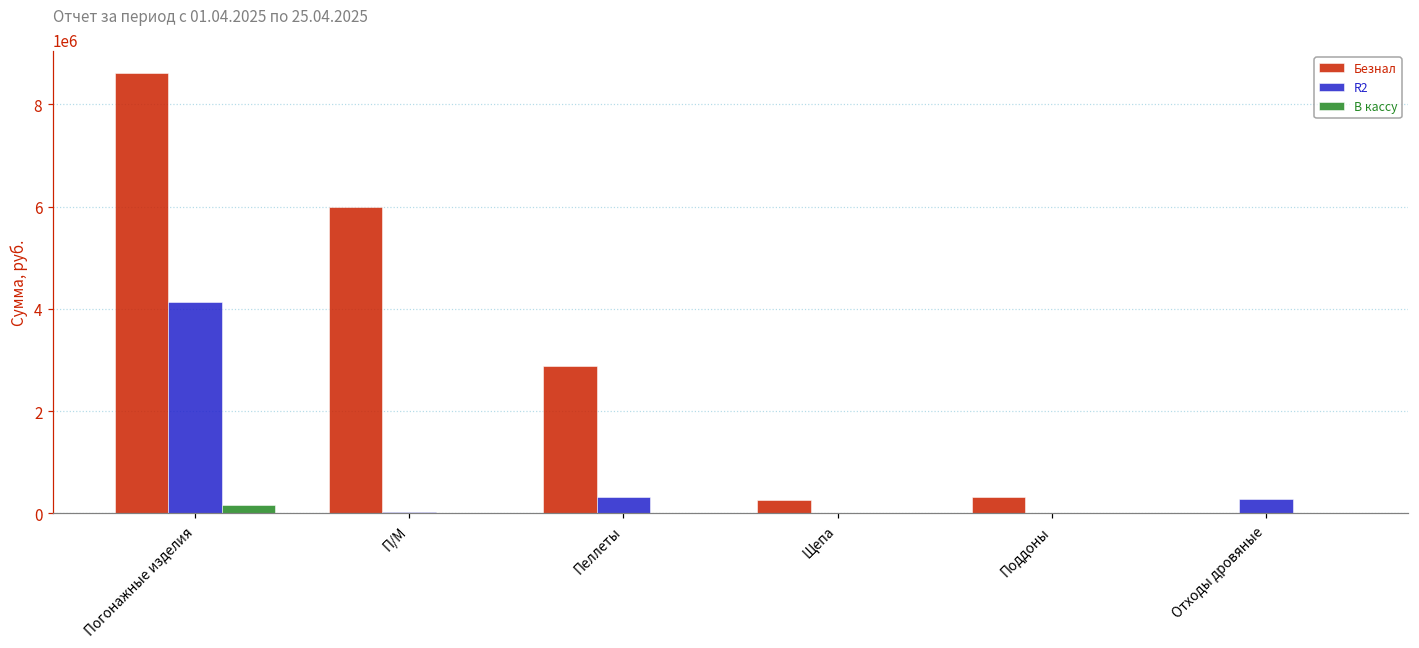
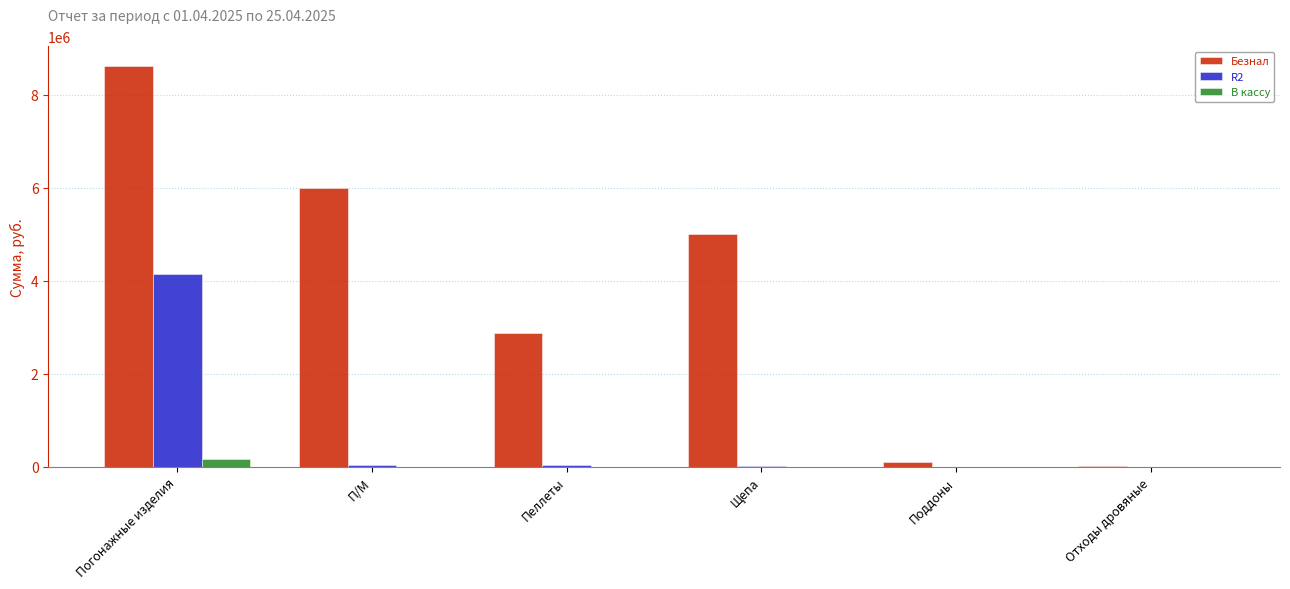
R2, Пеллеты: 300000 -> 0
Безнал, Щепа: 300000 -> 5000000
Безнал, Поддоны: 300000 -> 100000
R2, Отходы дровяные: 300000 -> 0
